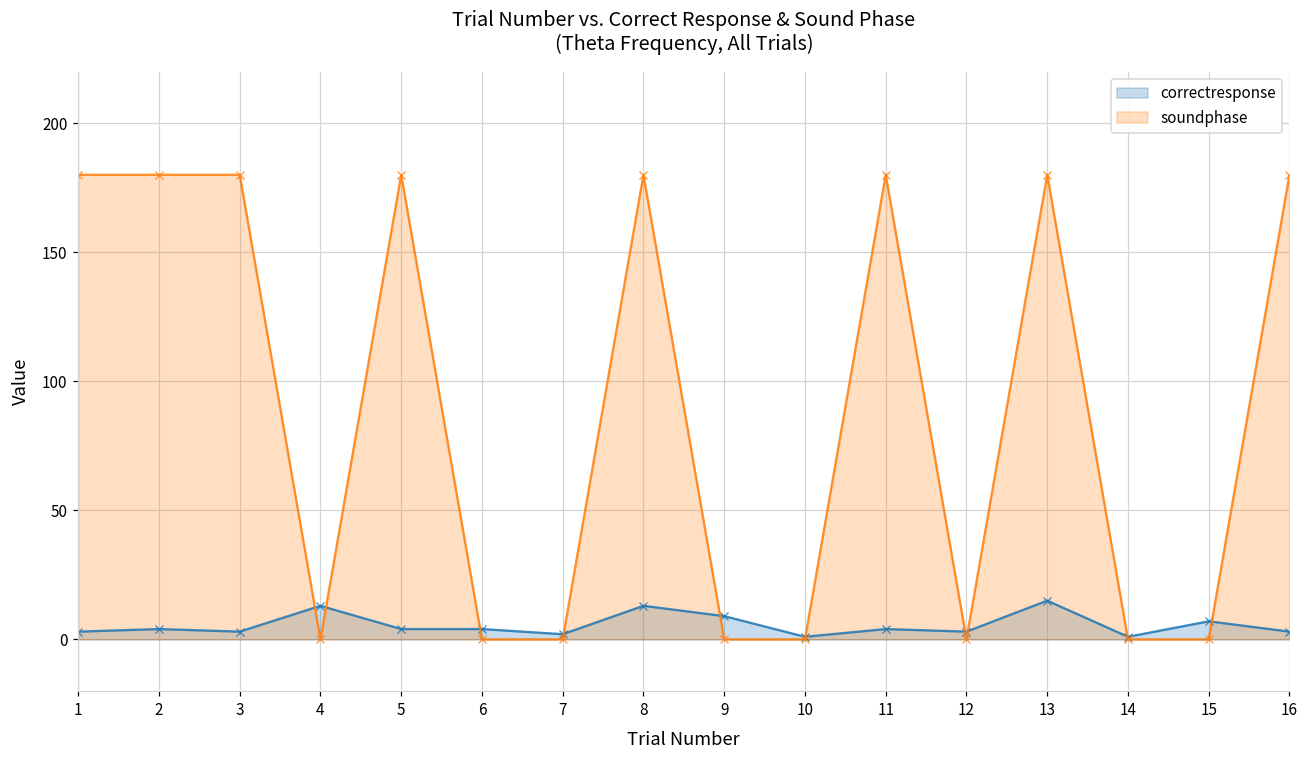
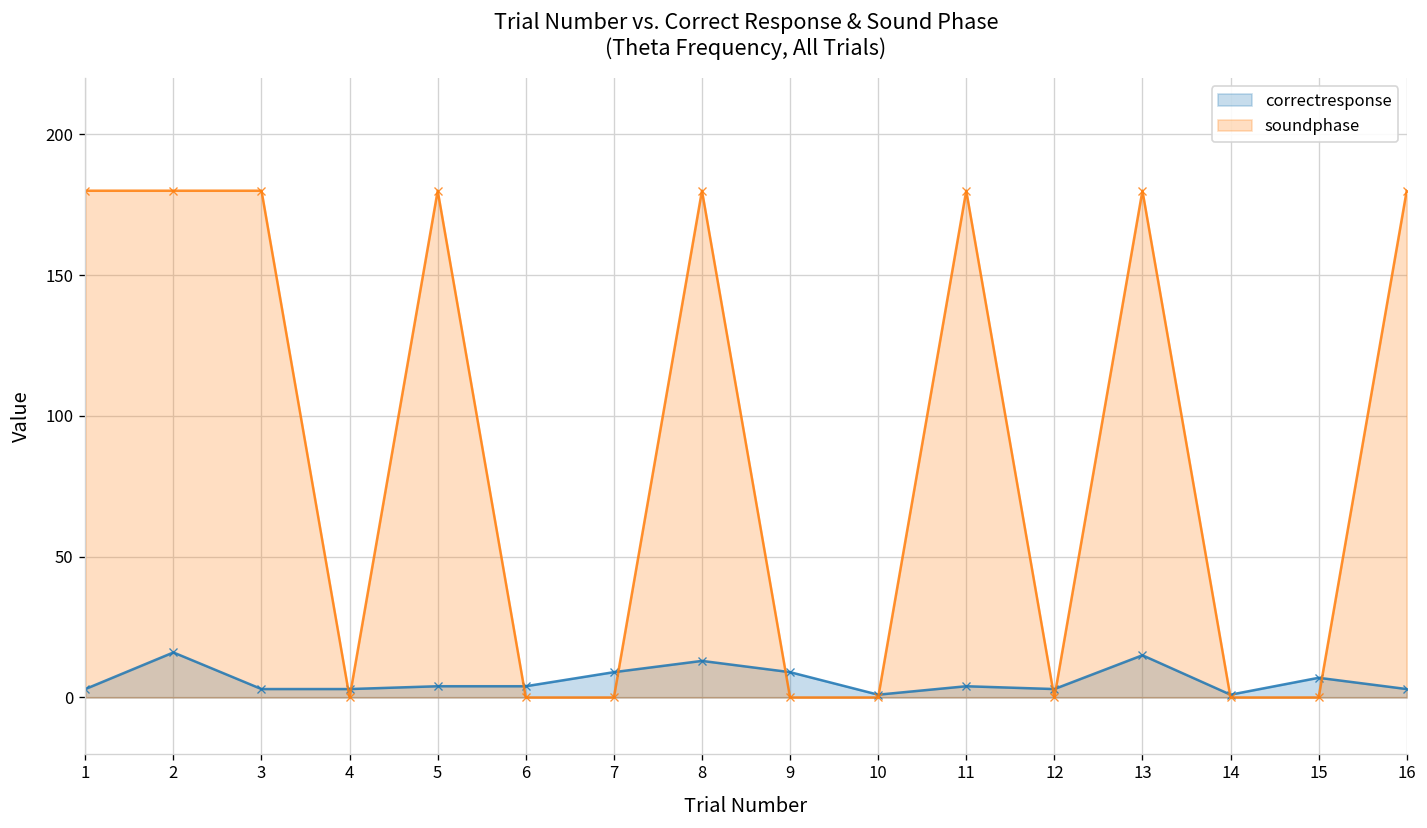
correctresponse, 2: 4 -> 16
correctresponse, 4: 13 -> 3
correctresponse, 7: 2 -> 9
